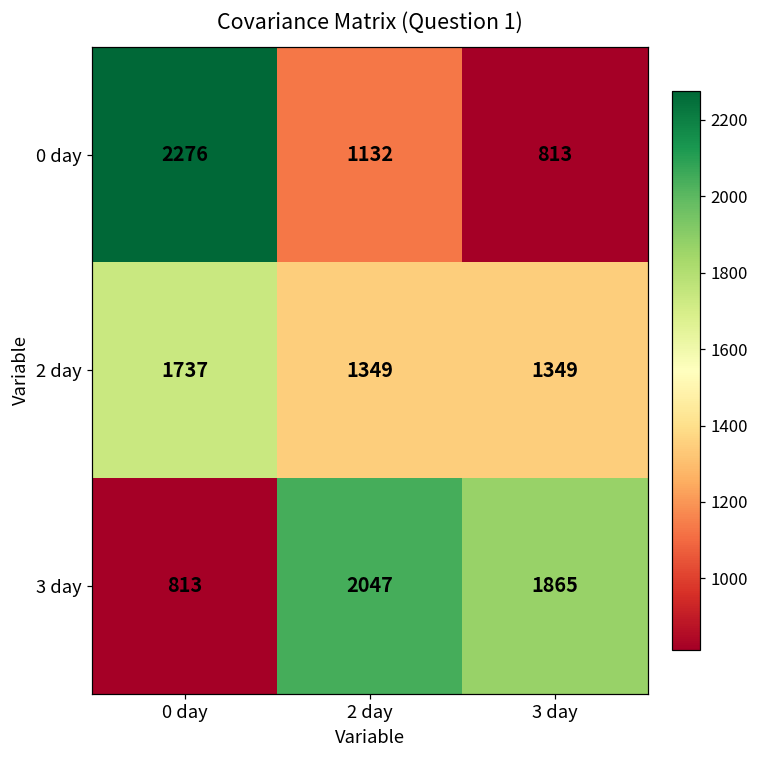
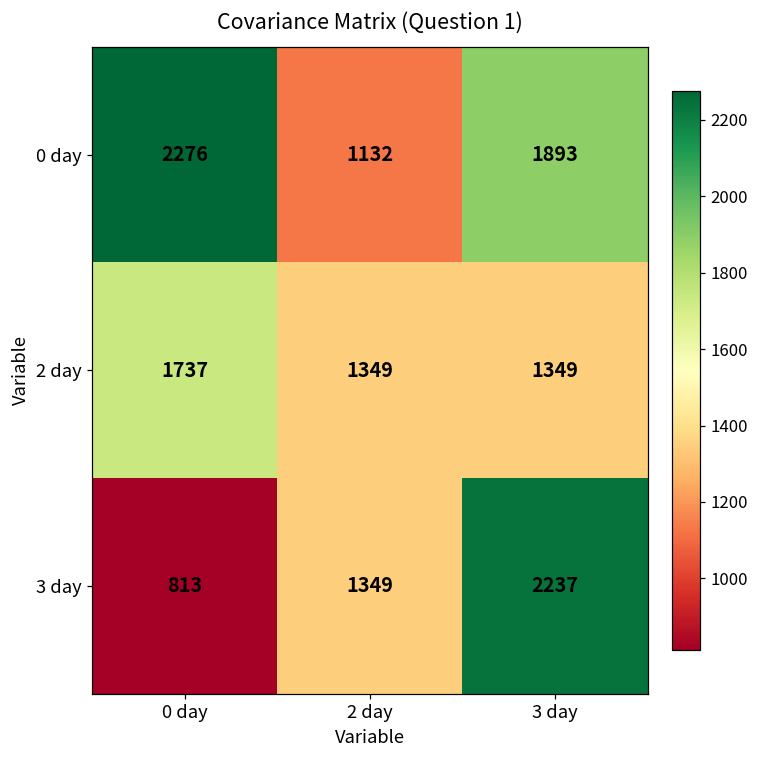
0 day, 3 day: 813 -> 1893
3 day, 2 day: 2047 -> 1349
3 day, 3 day: 1865 -> 2237
